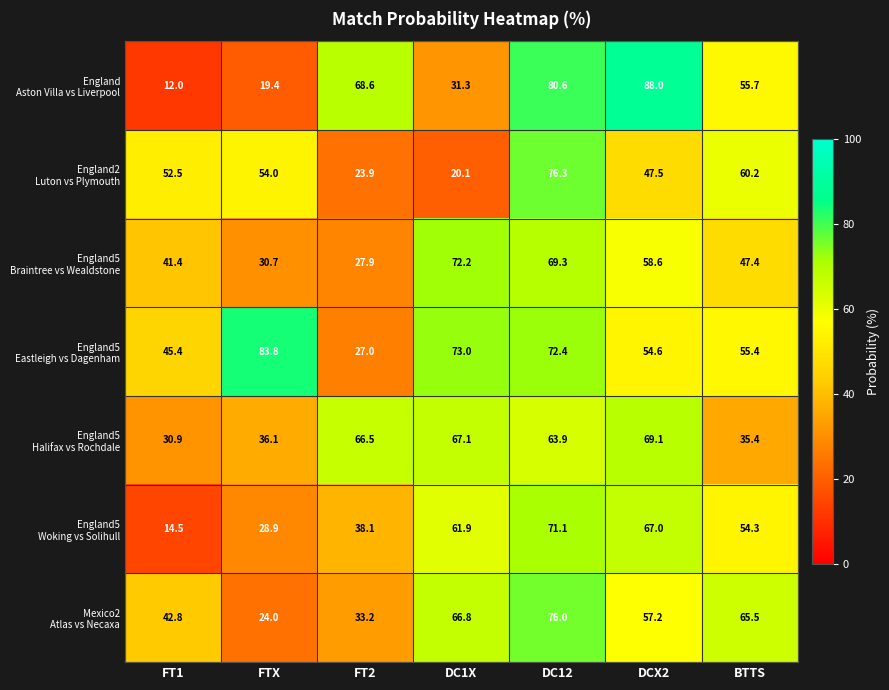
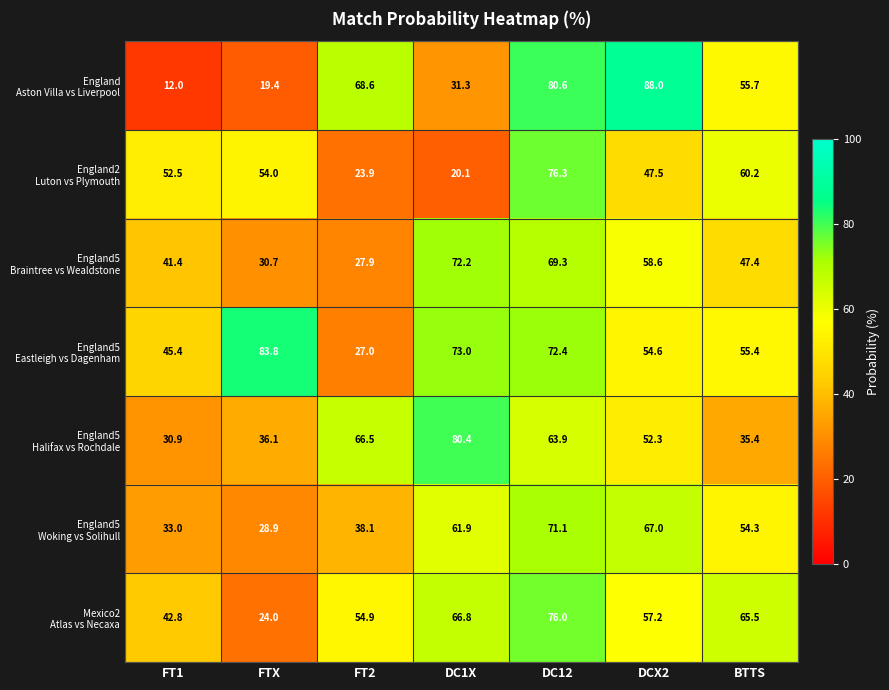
England5 Halifax vs Rochdale, DC1X: 67.1 -> 80.4
England5 Halifax vs Rochdale, DCX2: 69.1 -> 52.3
England5 Woking vs Solihull, FT1: 14.5 -> 33.0
Mexico2 Atlas vs Necaxa, FT2: 33.2 -> 54.9
